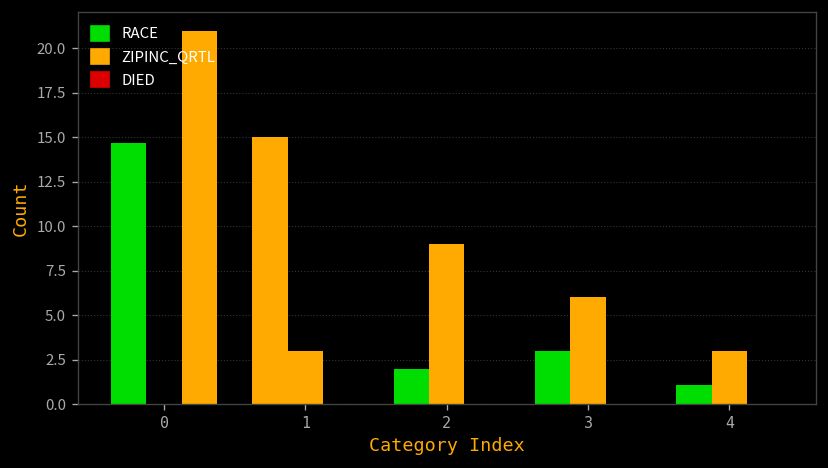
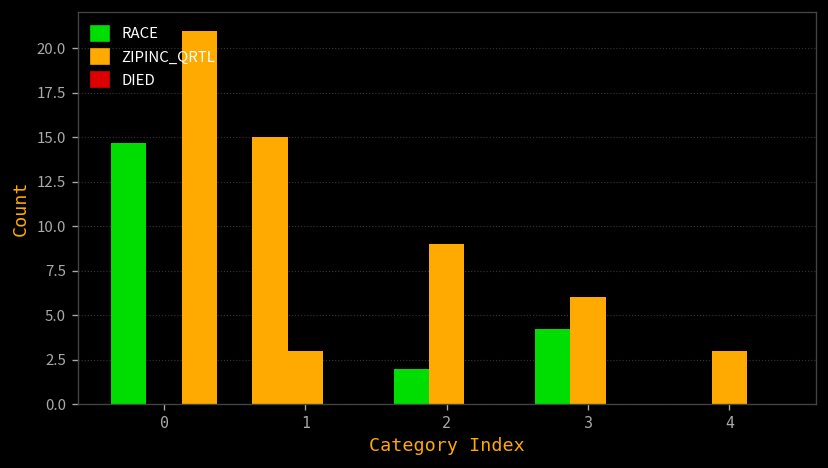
RACE, 3: 3.0 -> 4.2
RACE, 4: 1.1 -> 0.0
